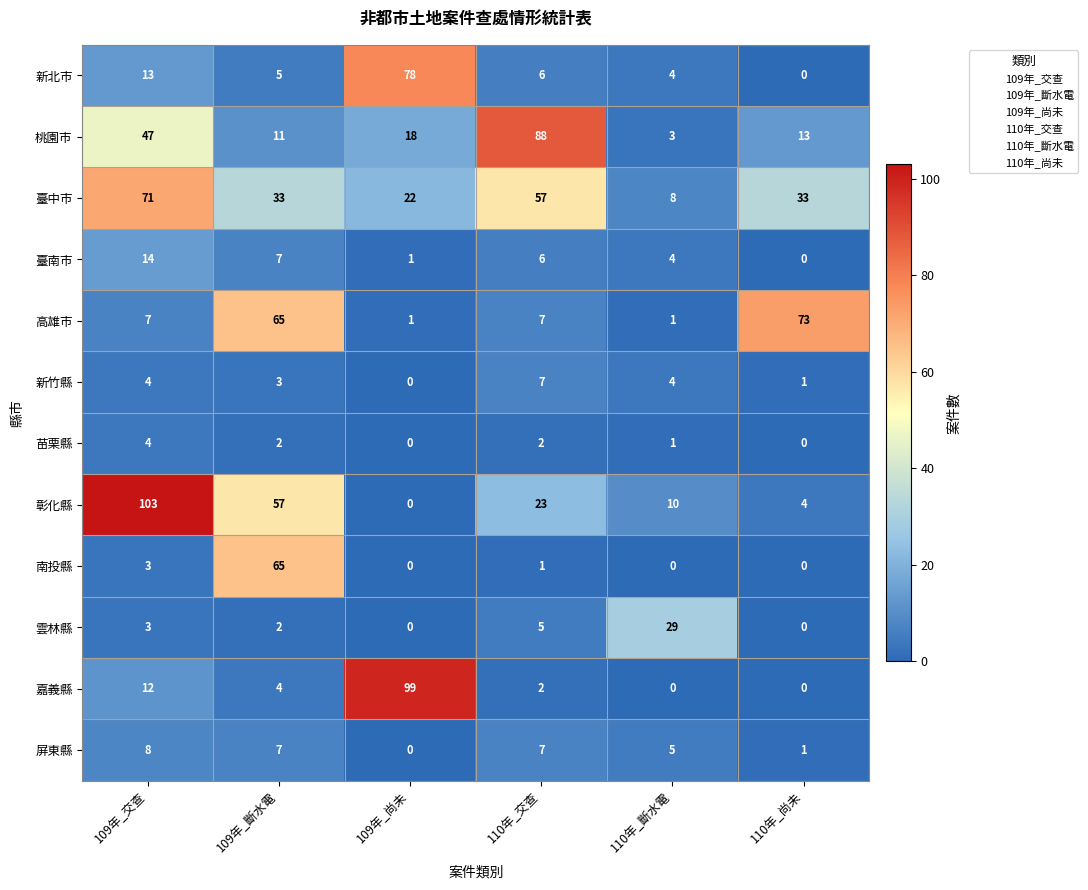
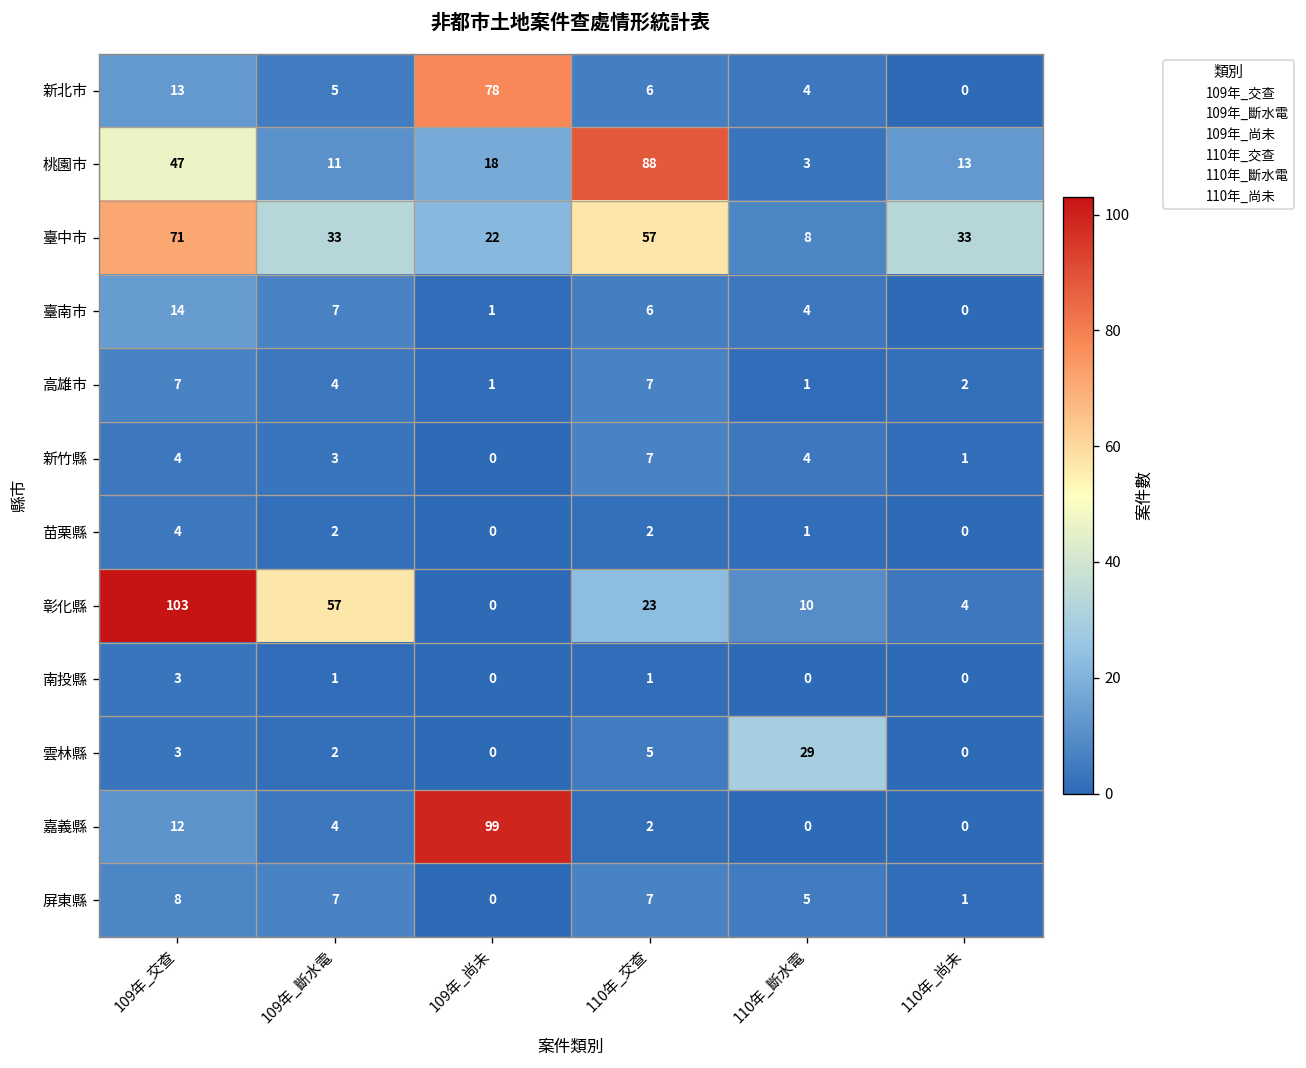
高雄市, 109年_斷水電: 65 -> 4
高雄市, 110年_尚未: 73 -> 2
南投縣, 109年_斷水電: 65 -> 1
